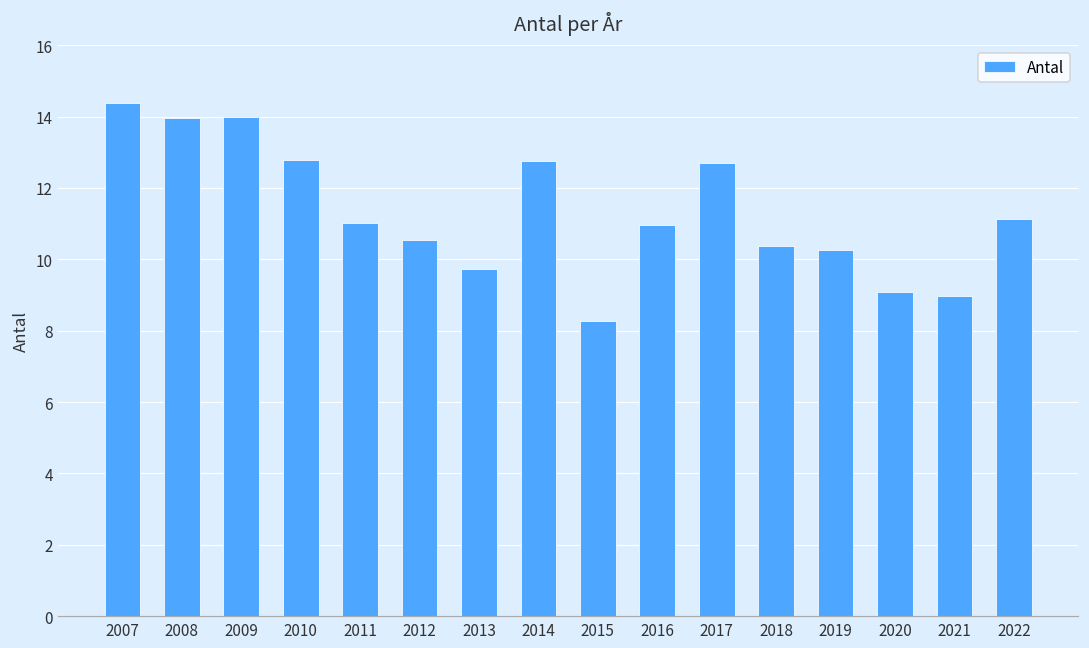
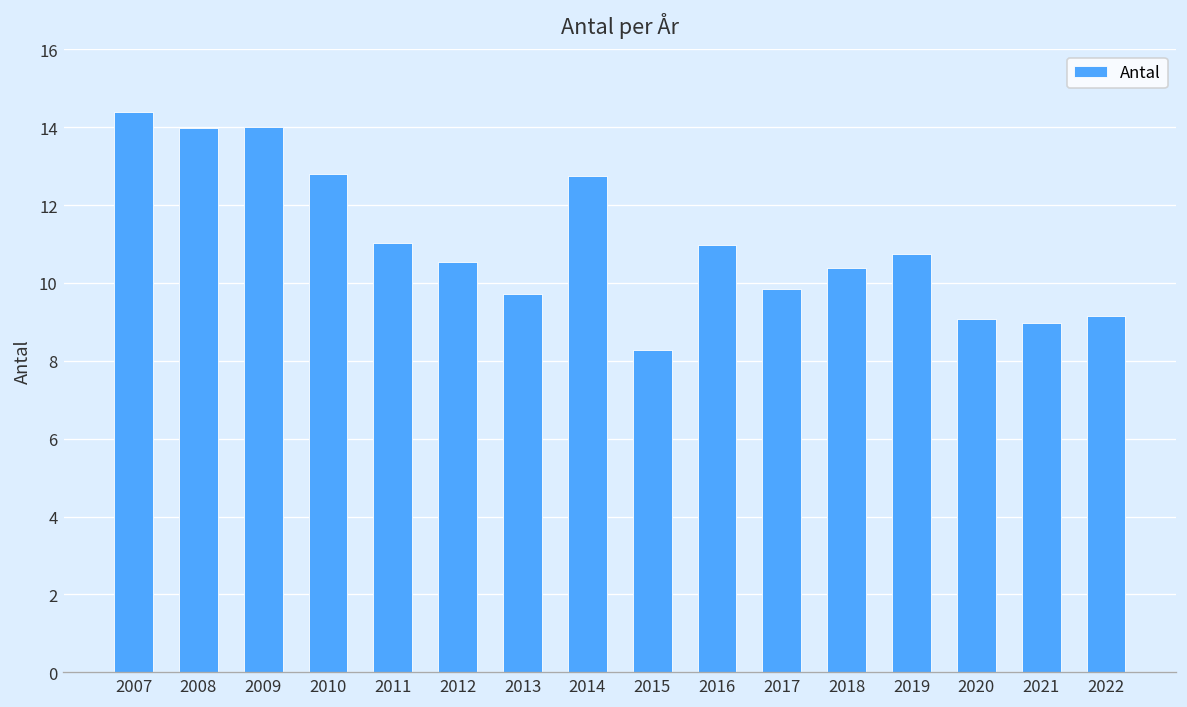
2017: 12.7 -> 9.8
2019: 10.3 -> 10.7
2022: 11.1 -> 9.1
